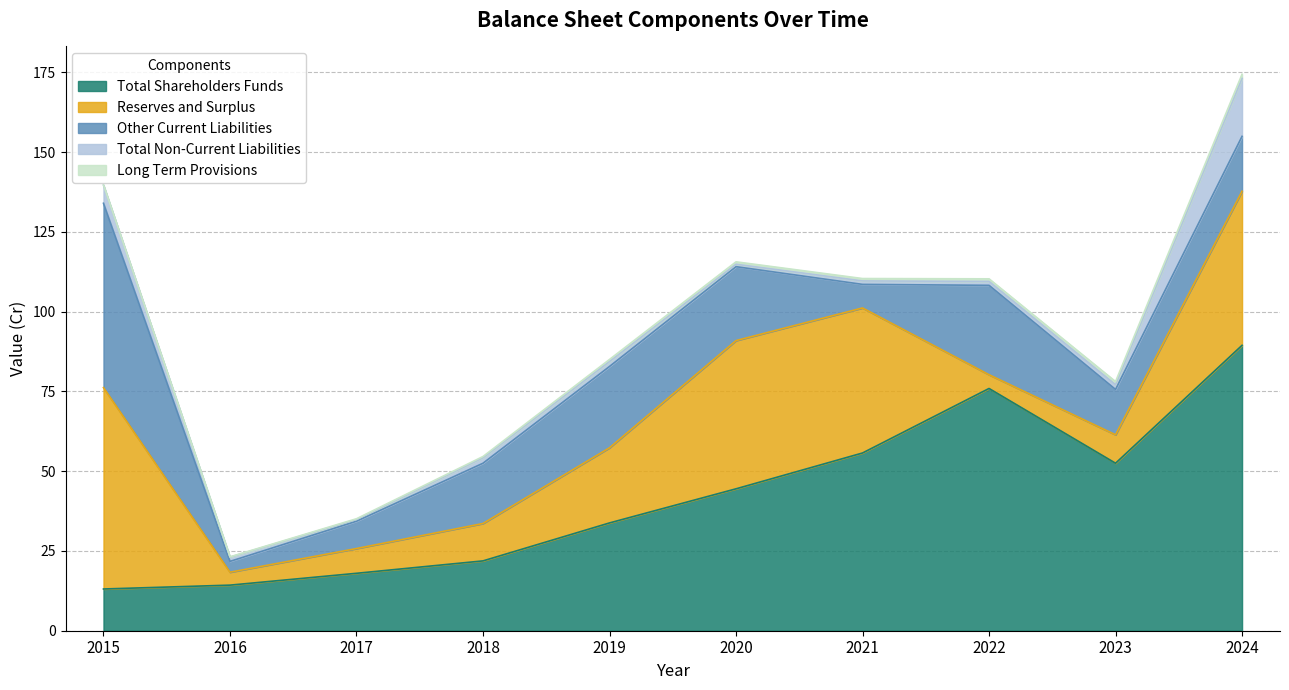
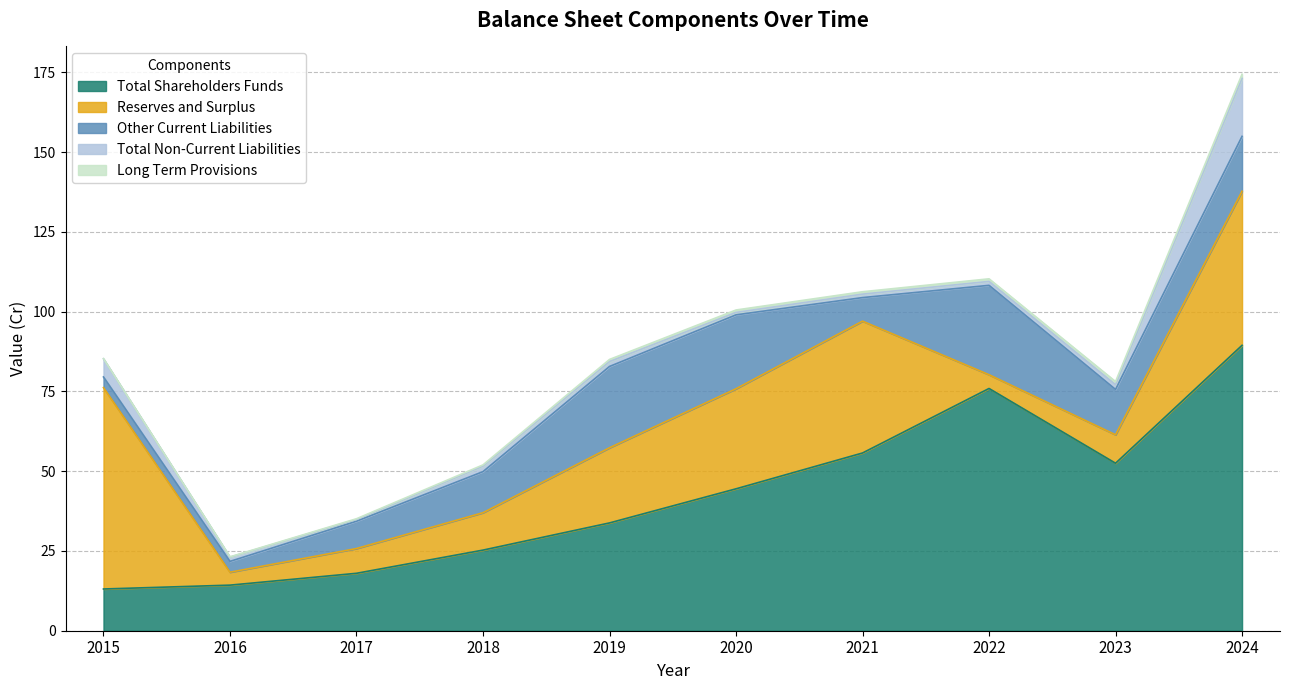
Other Current Liabilities, 2015: 58 -> 3
Total Shareholders Funds, 2018: 22 -> 25
Other Current Liabilities, 2018: 19 -> 13
Reserves and Surplus, 2020: 46 -> 31
Reserves and Surplus, 2021: 45 -> 41
